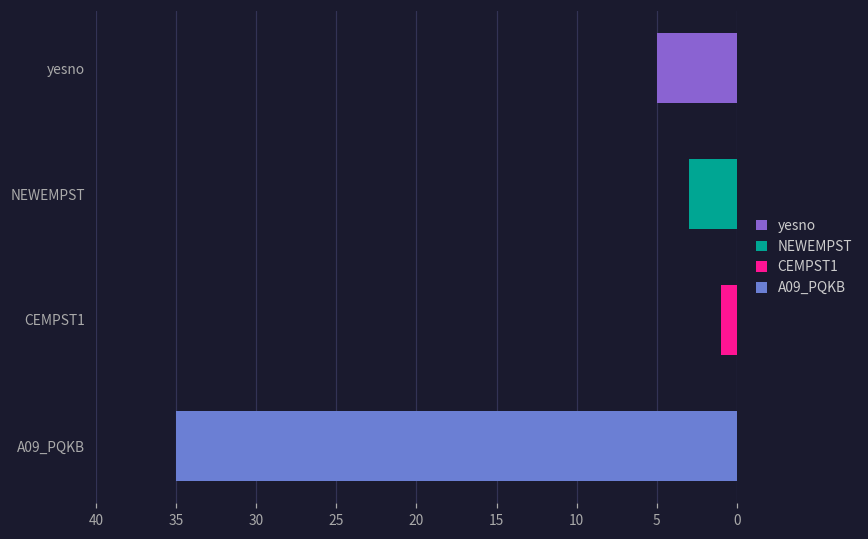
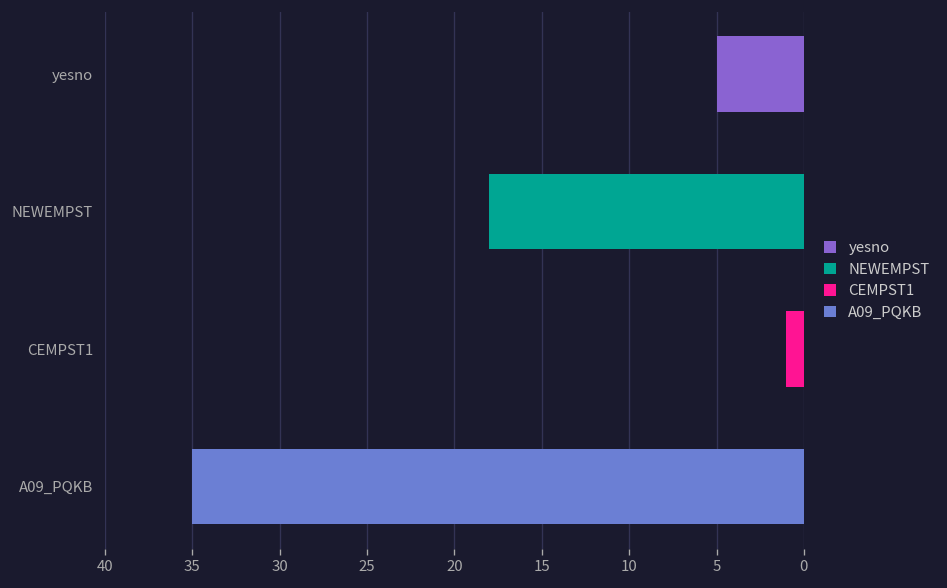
NEWEMPST: 3 -> 18
